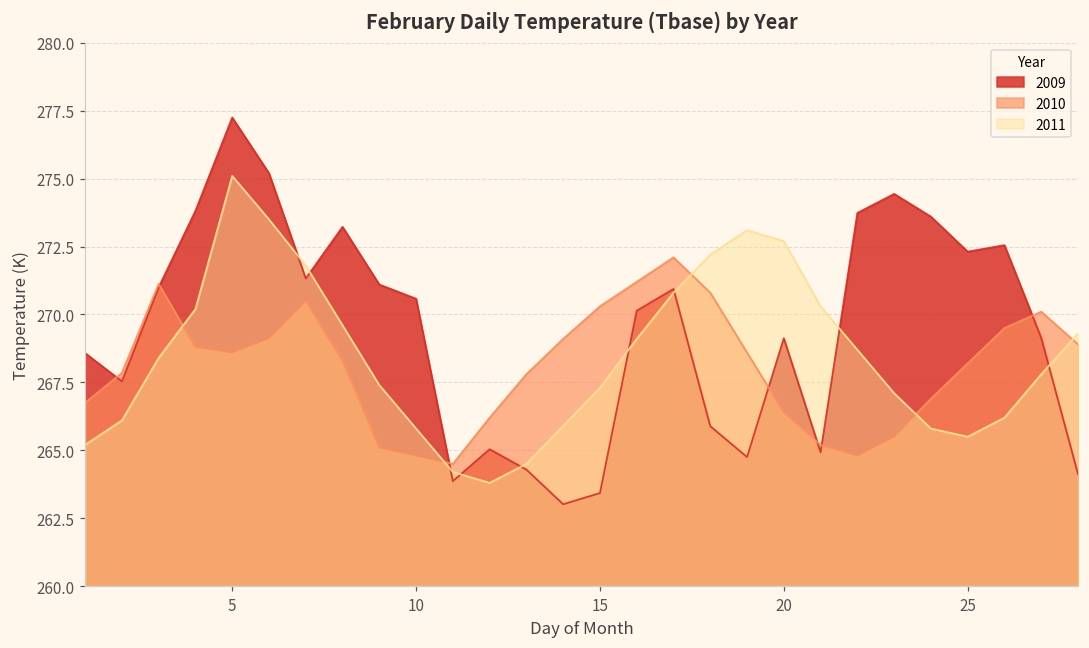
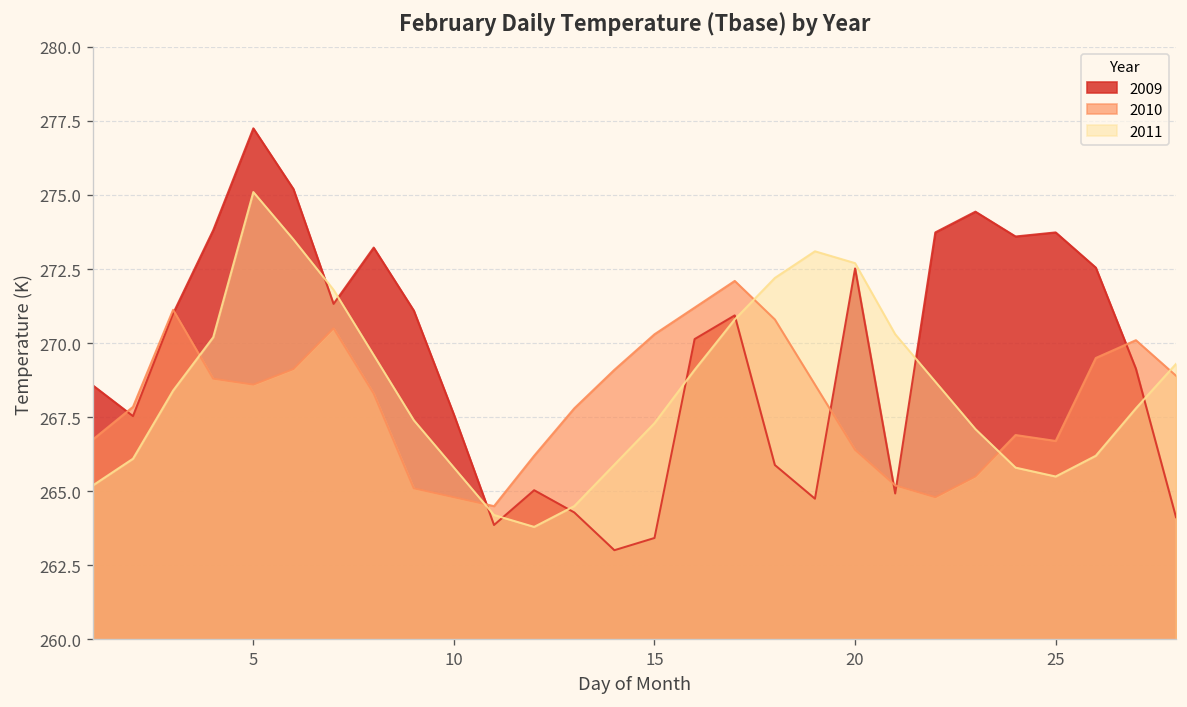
2009, 10: 270.6 -> 267.6
2009, 20: 269.1 -> 272.5
2009, 25: 272.3 -> 273.7
2010, 25: 268.2 -> 266.7
